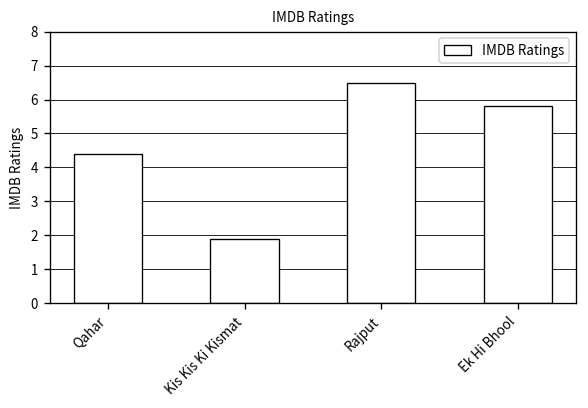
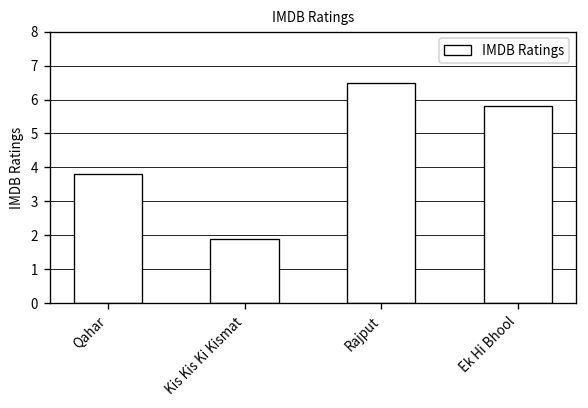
Qahar: 4.4 -> 3.8
